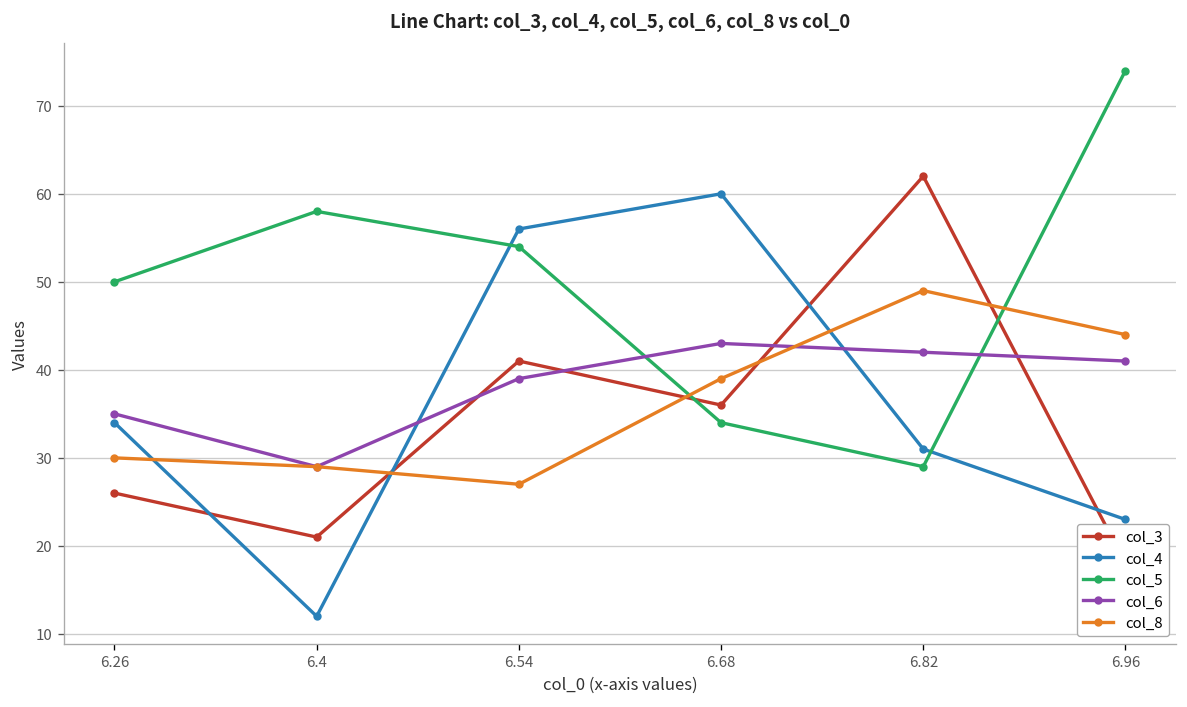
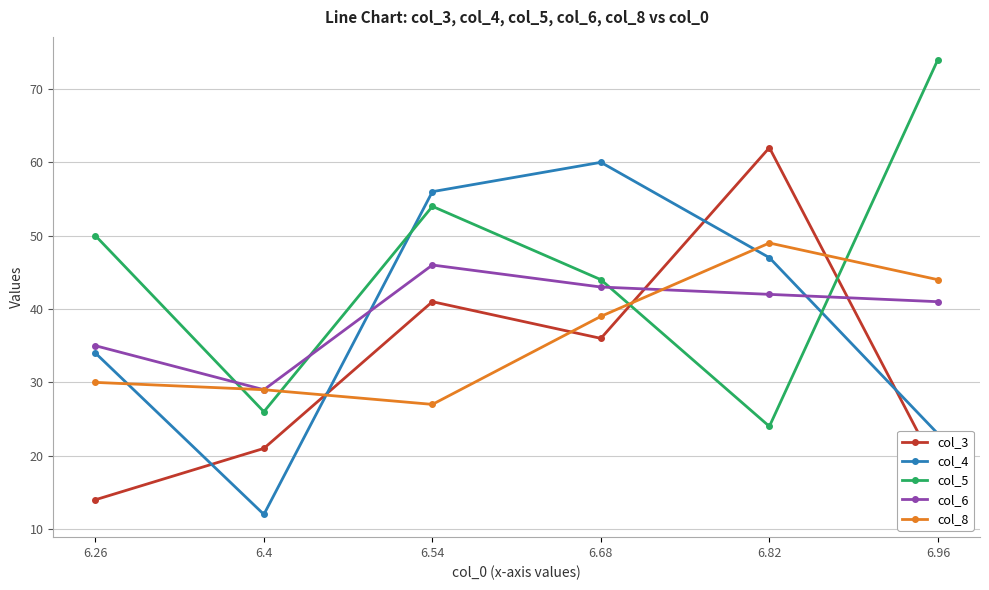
col_3, 6.26: 26 -> 14
col_5, 6.4: 58 -> 26
col_6, 6.54: 39 -> 46
col_5, 6.68: 34 -> 44
col_4, 6.82: 31 -> 47
col_5, 6.82: 29 -> 24
